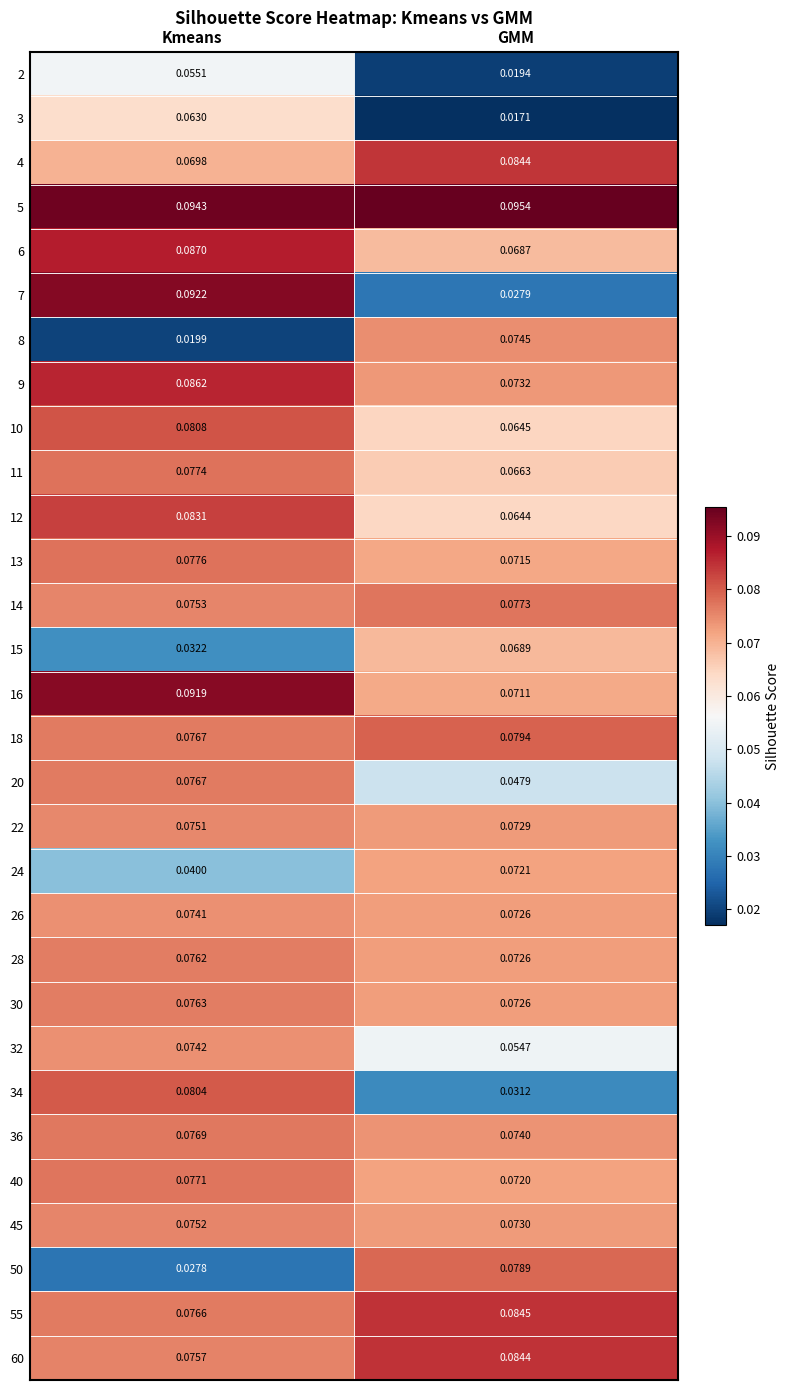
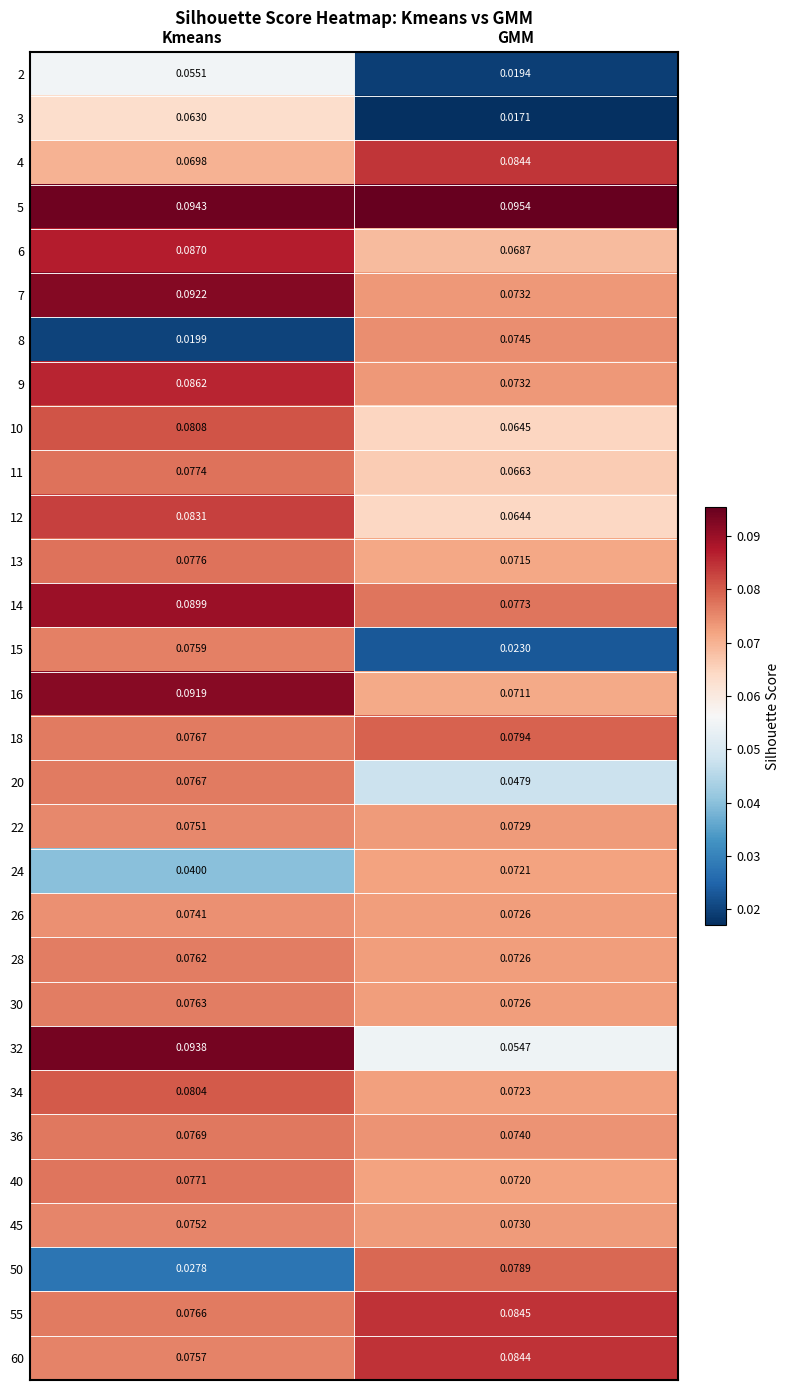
7, GMM: 0.0279 -> 0.0732
14, Kmeans: 0.0753 -> 0.0899
15, Kmeans: 0.0322 -> 0.0759
15, GMM: 0.0689 -> 0.0230
32, Kmeans: 0.0742 -> 0.0938
34, GMM: 0.0312 -> 0.0723
